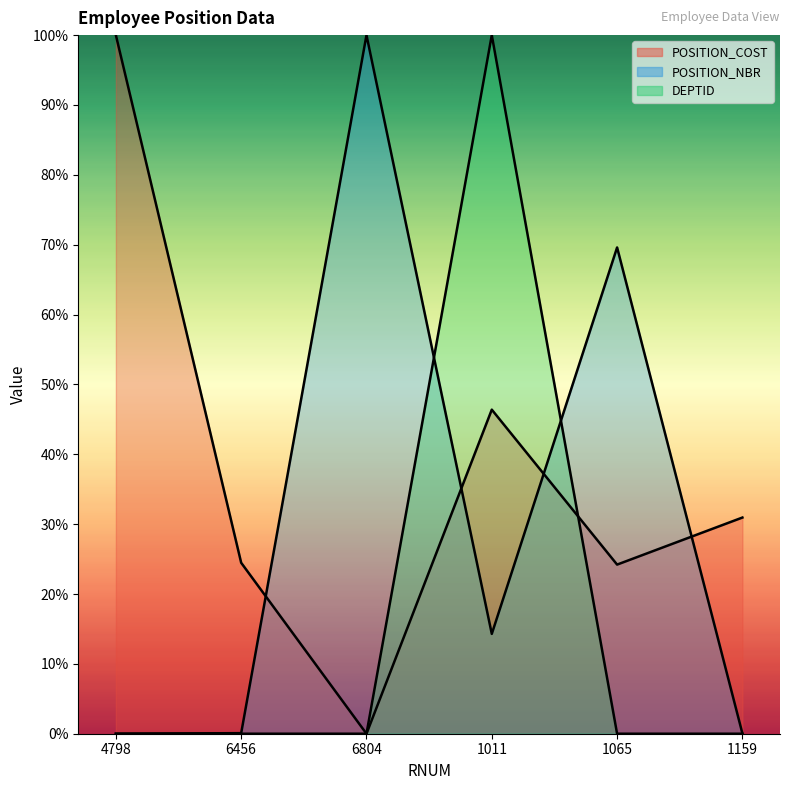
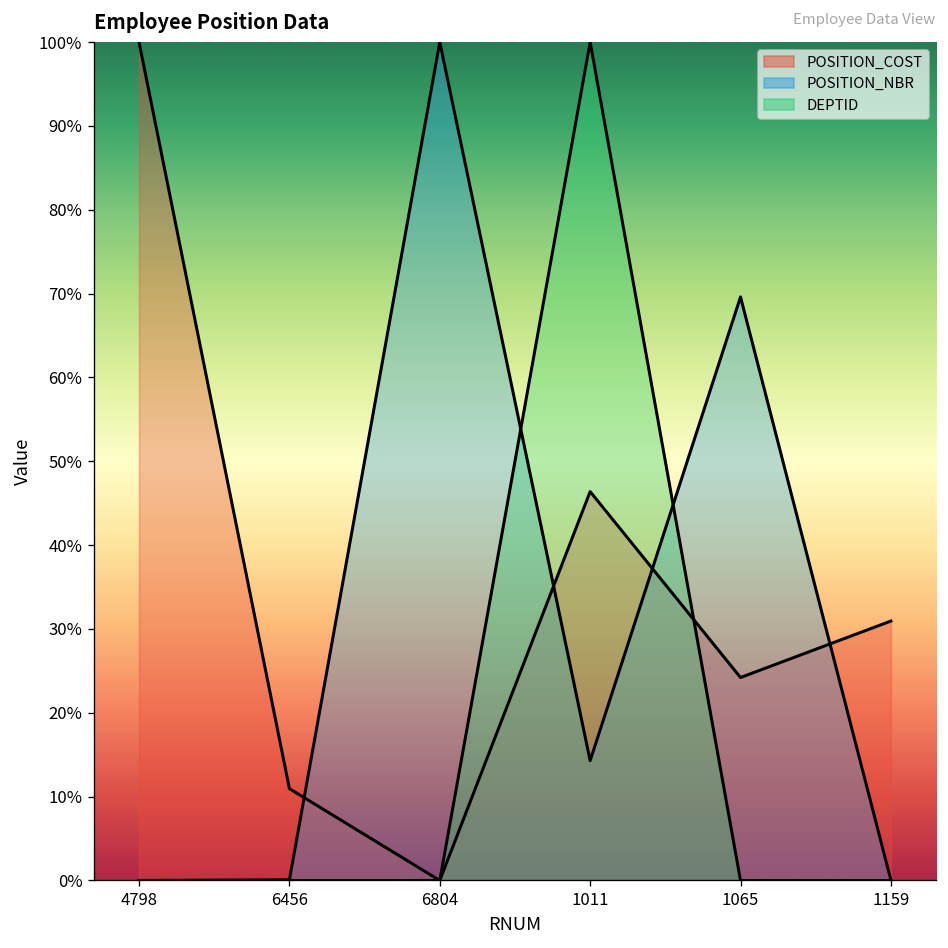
POSITION_COST, 6456: 24% -> 11%
